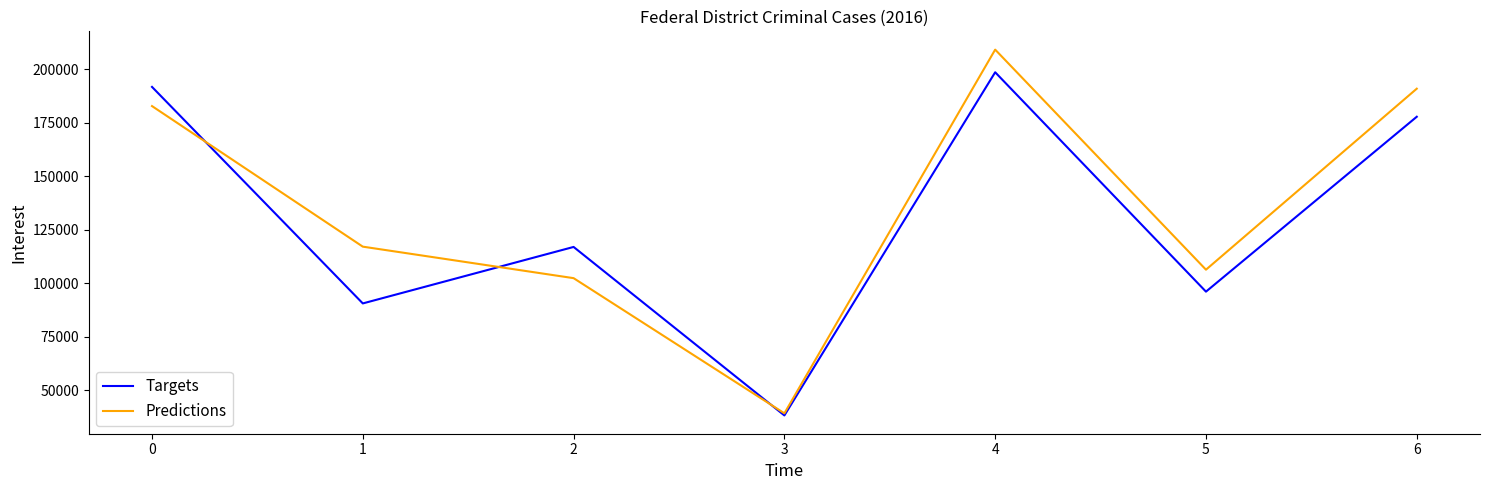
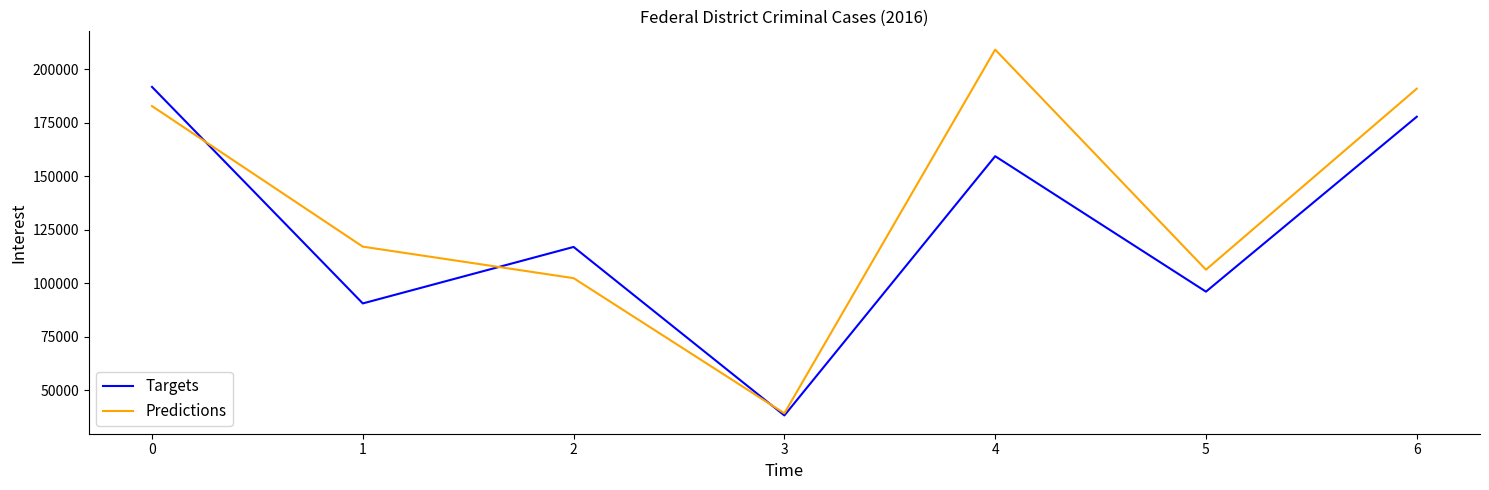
Targets, 4: 199000 -> 159000
